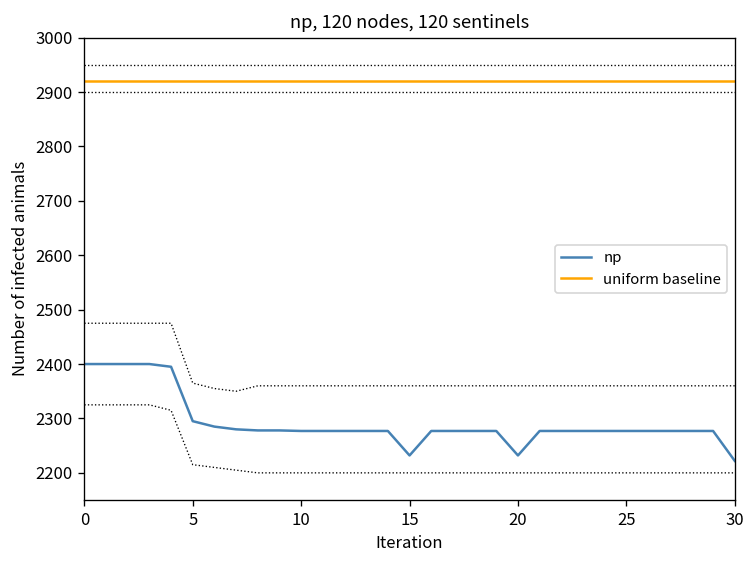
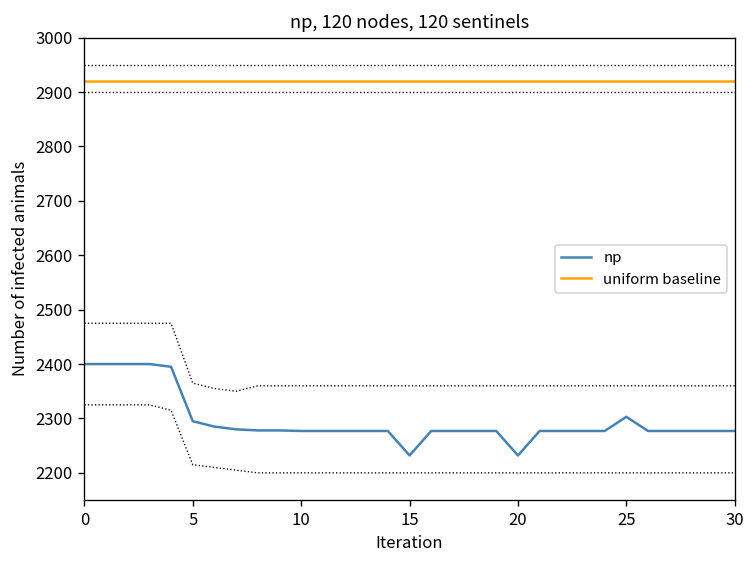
np, 25: 2280 -> 2300
np, 30: 2220 -> 2280
